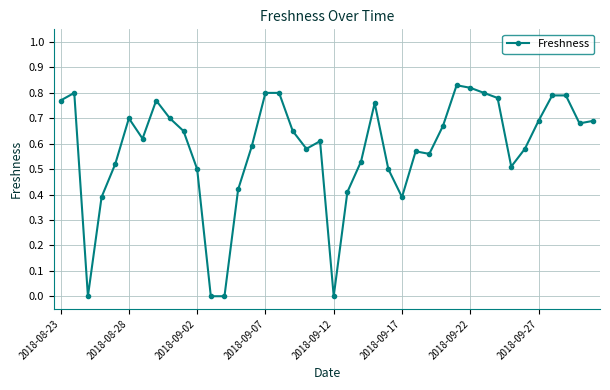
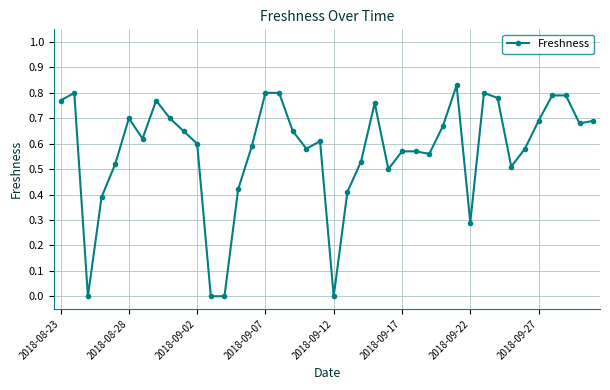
2018-09-02: 0.5 -> 0.6
2018-09-17: 0.39 -> 0.57
2018-09-22: 0.82 -> 0.29
